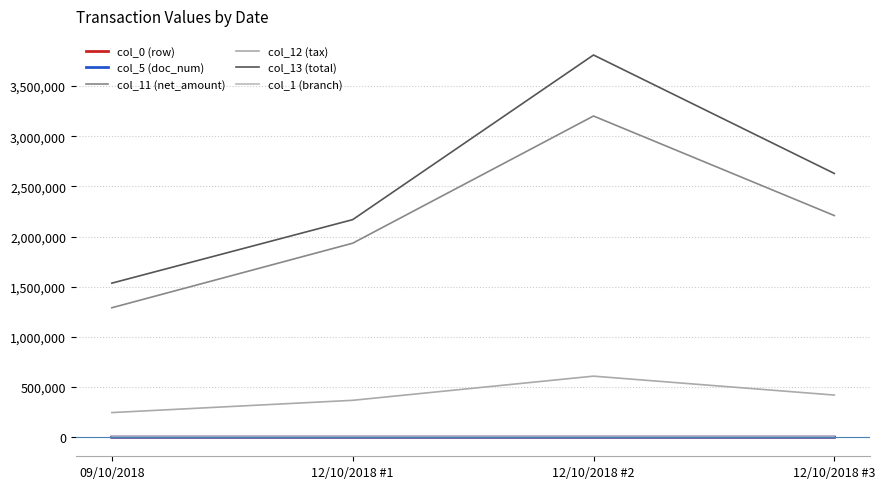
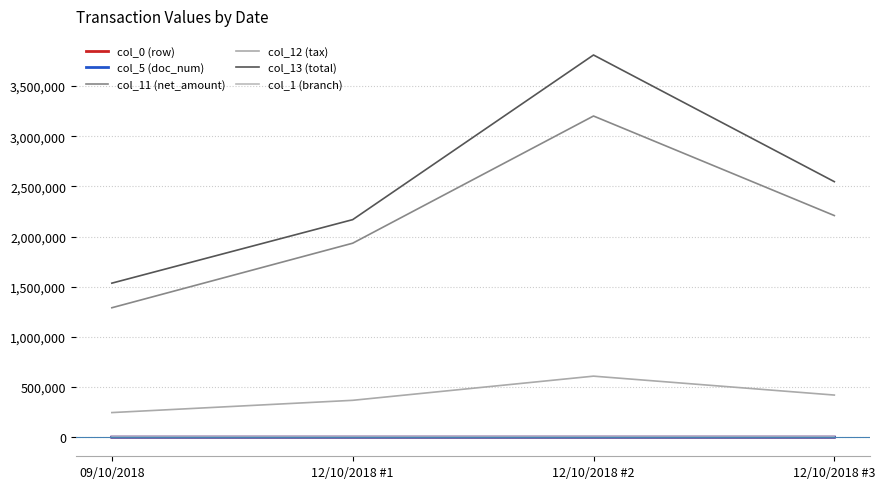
col_13 (total), 12/10/2018 #3: 2,630,000 -> 2,550,000
